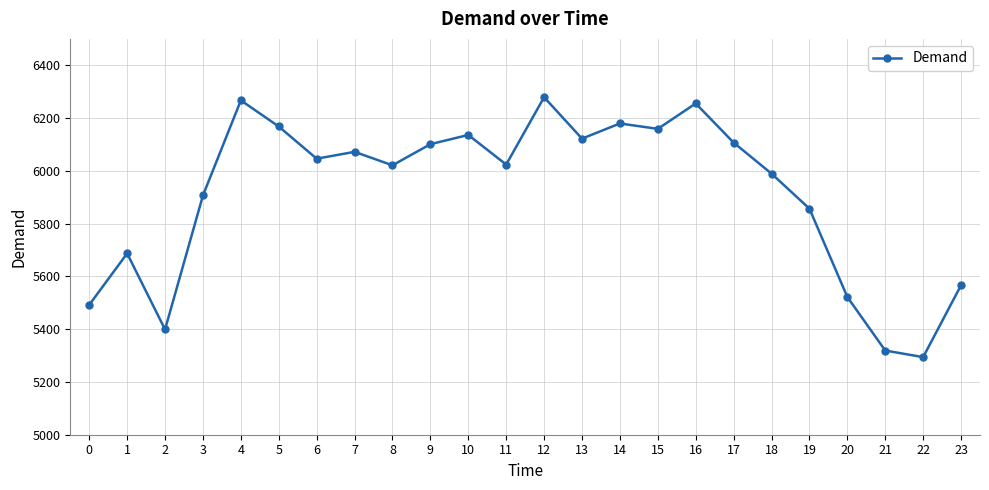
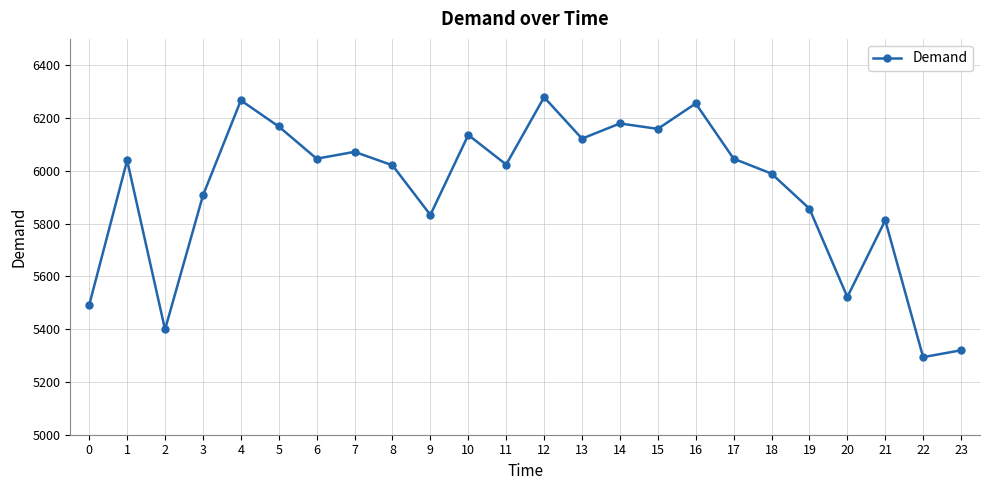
1: 5690 -> 6040
9: 6100 -> 5830
17: 6110 -> 6050
21: 5320 -> 5810
23: 5570 -> 5320
